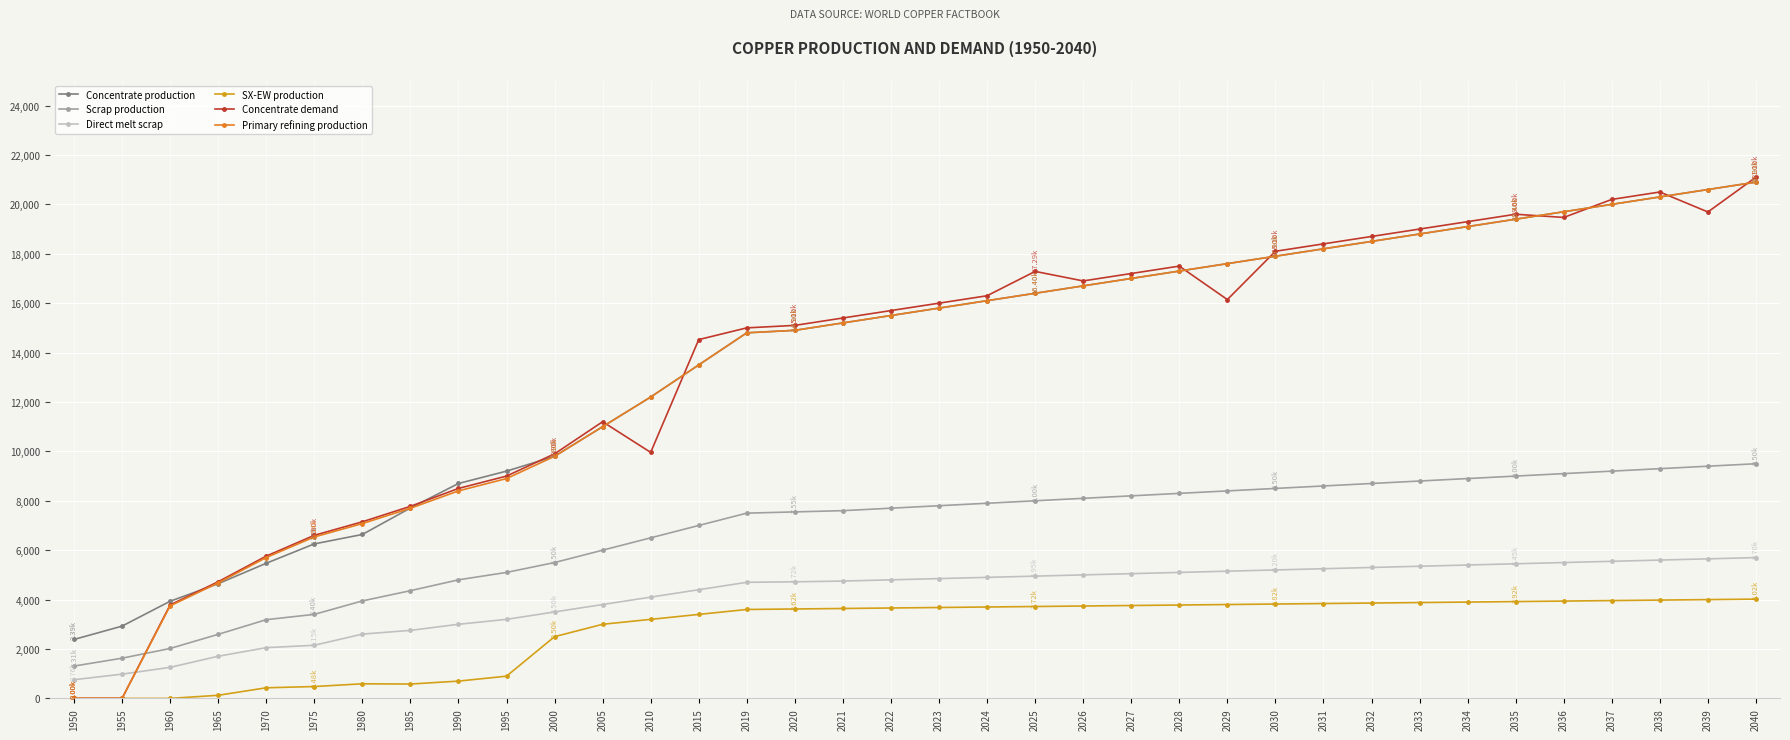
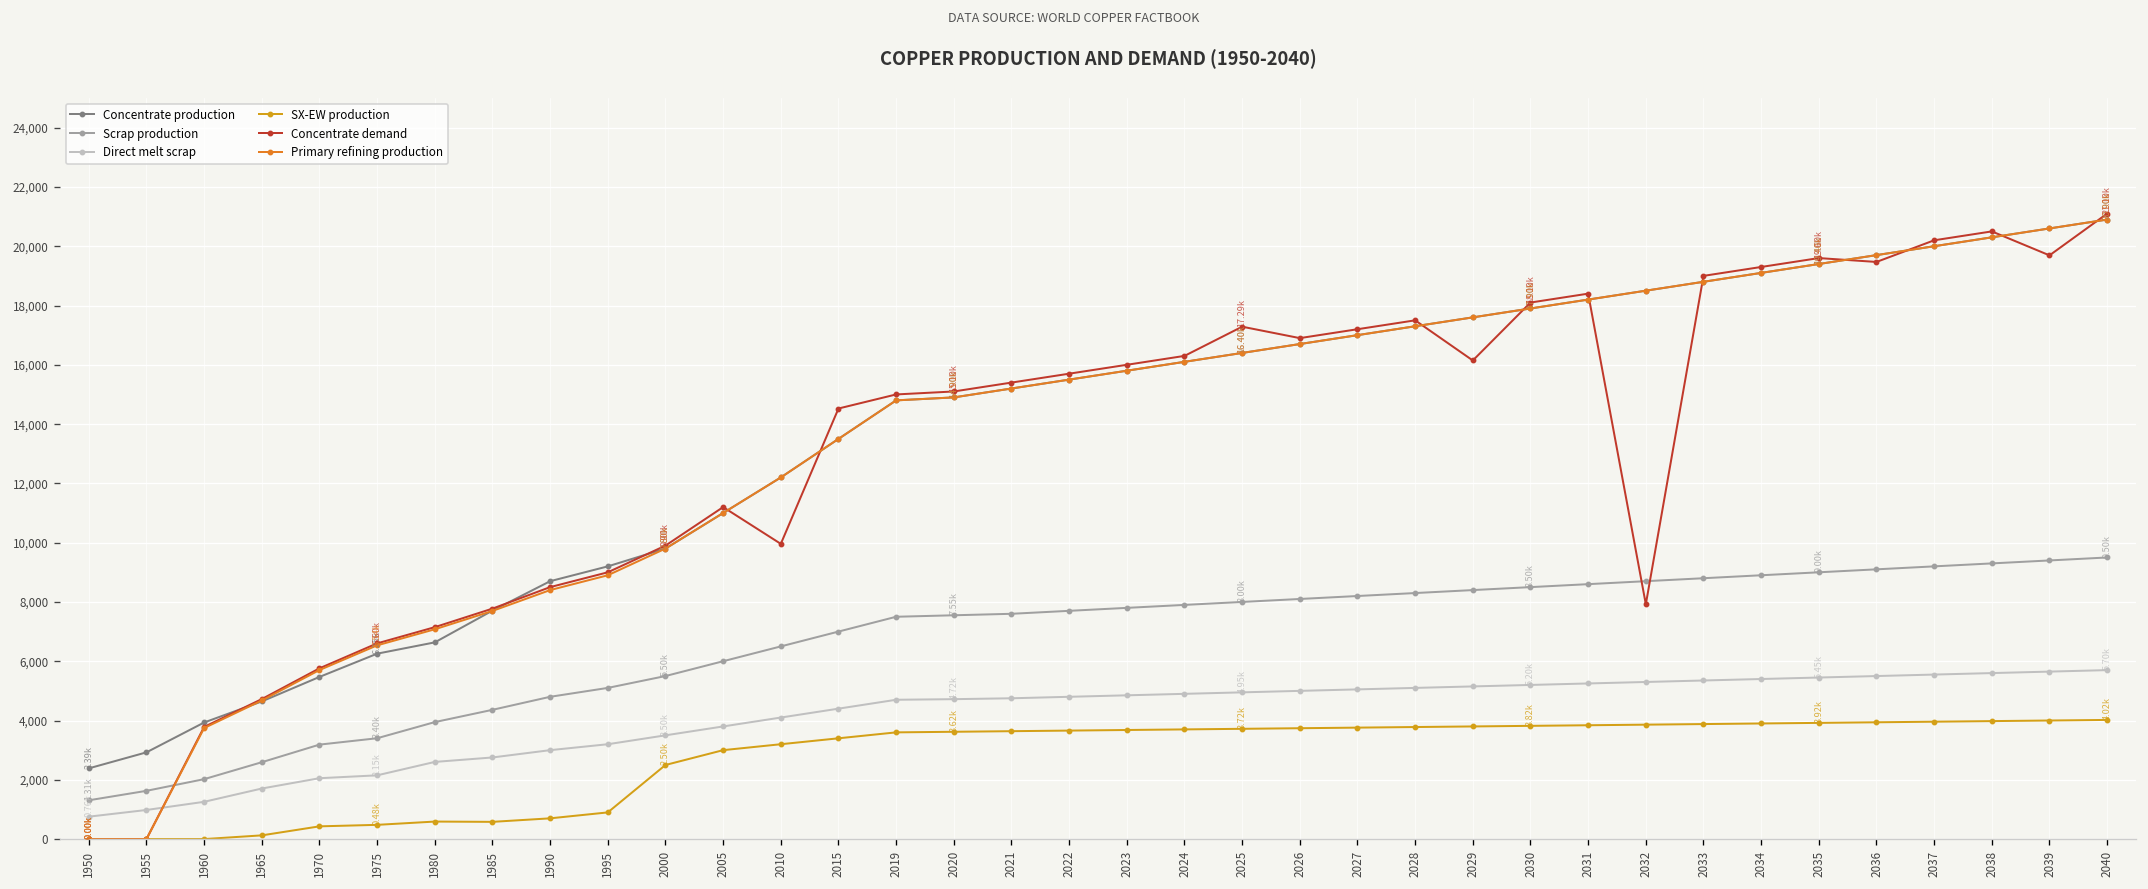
Concentrate demand, 2032: 18,700 -> 7,900
